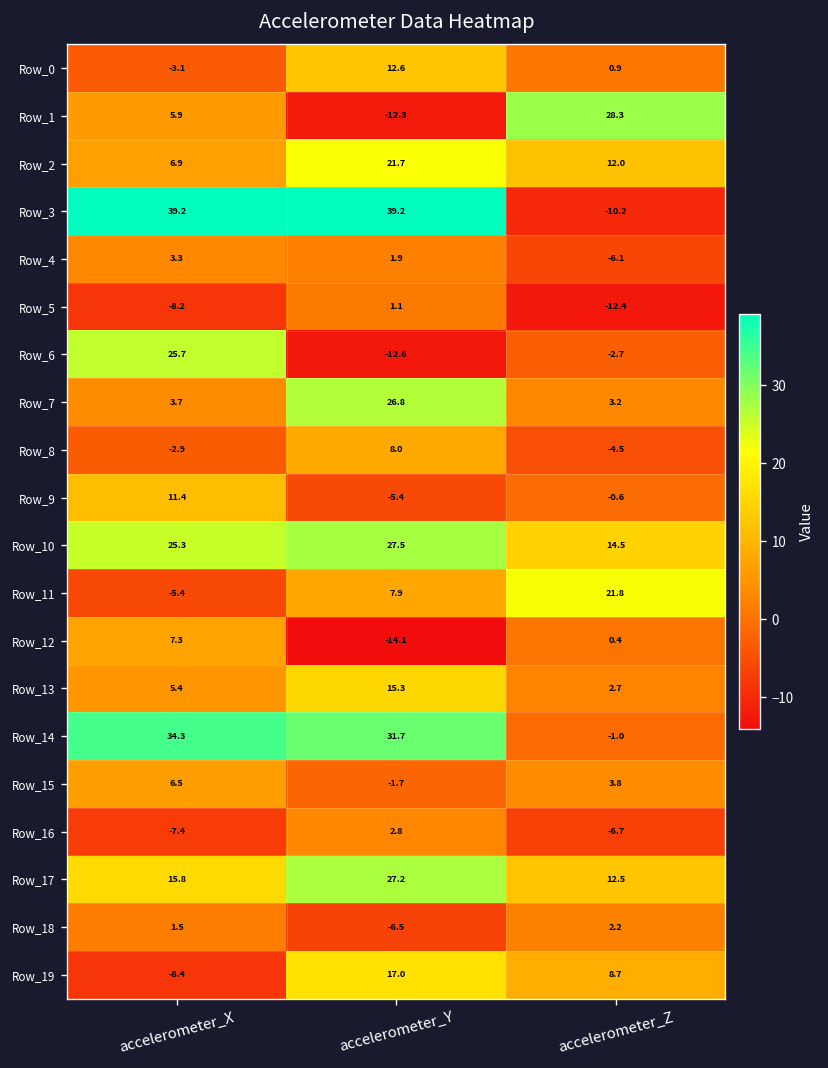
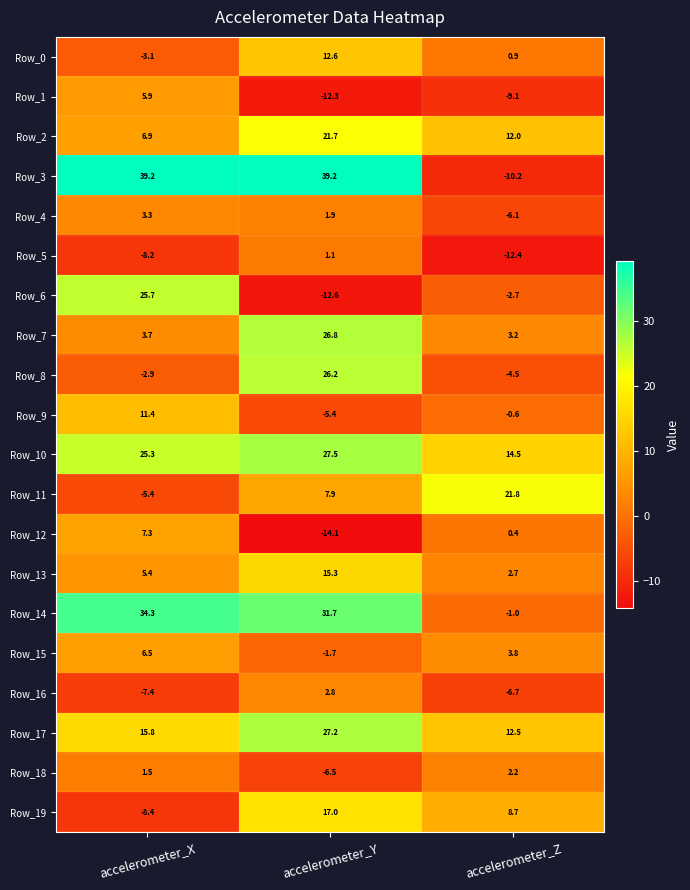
Row_1, accelerometer_Z: 28.3 -> -9.1
Row_8, accelerometer_Y: 8.0 -> 26.2
